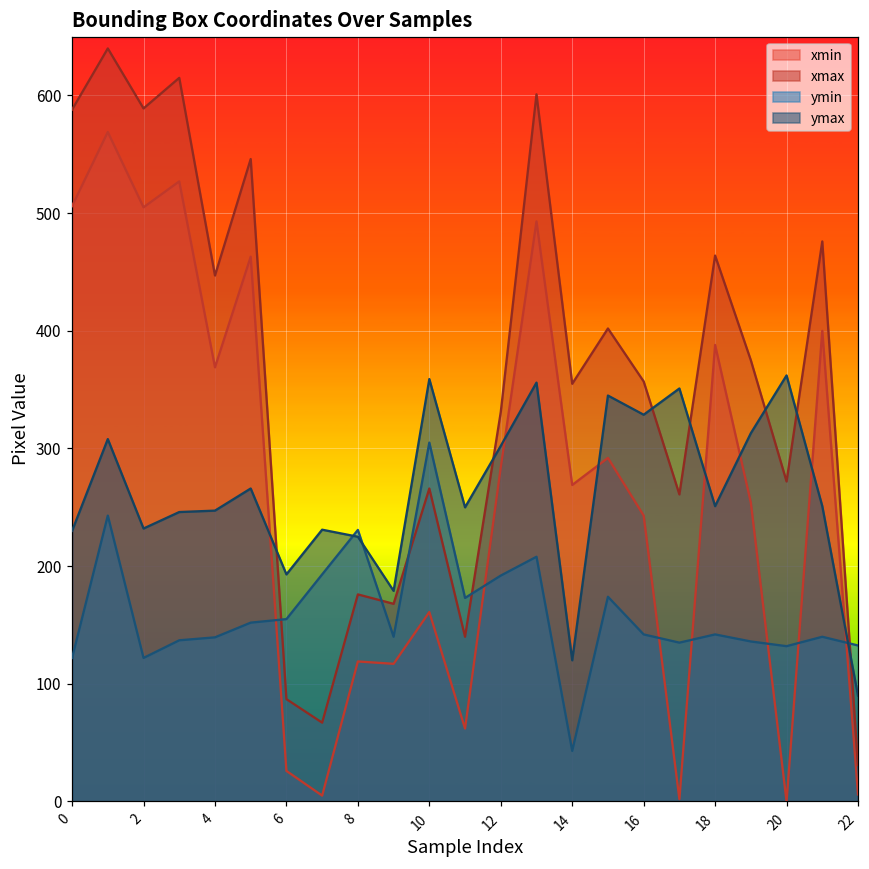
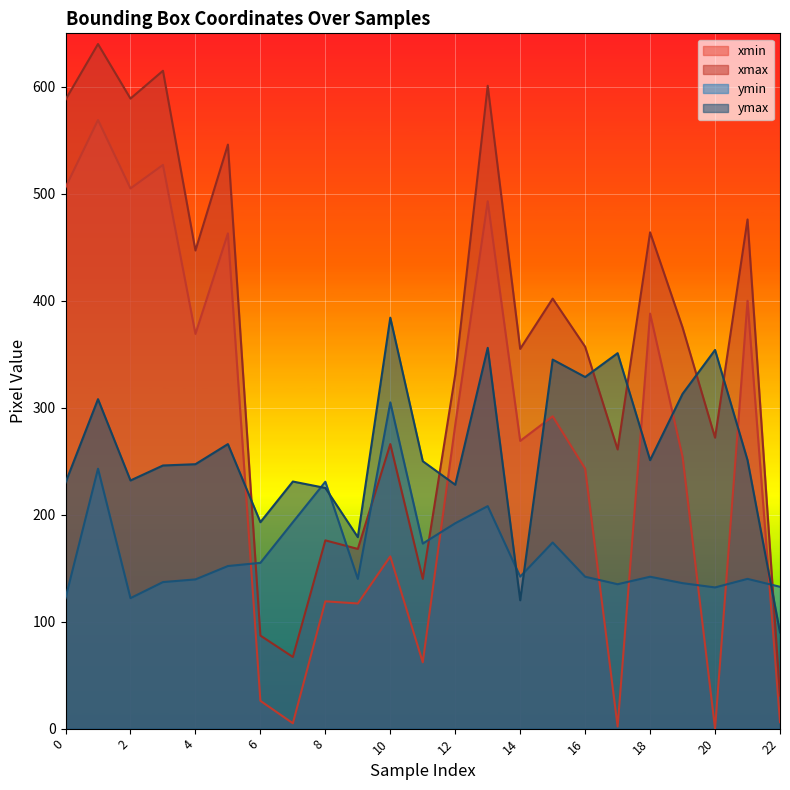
ymax, 10: 359 -> 384
ymax, 12: 302 -> 228
ymin, 14: 43 -> 142
ymax, 20: 362 -> 354
